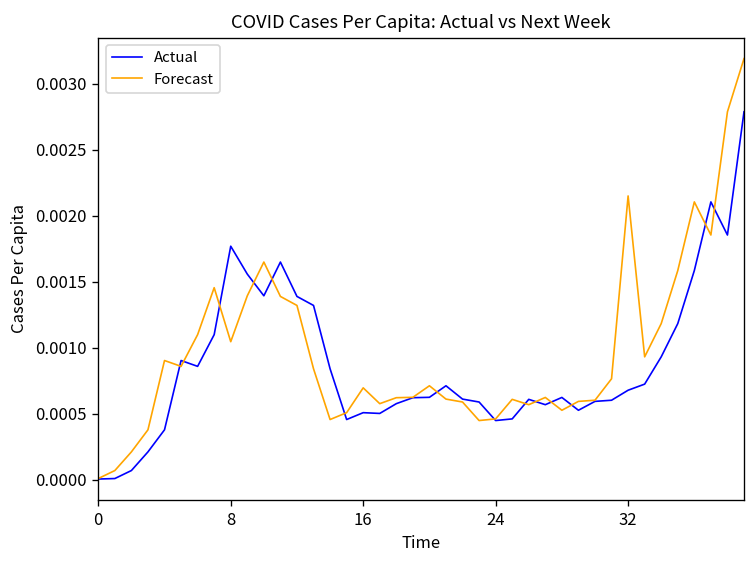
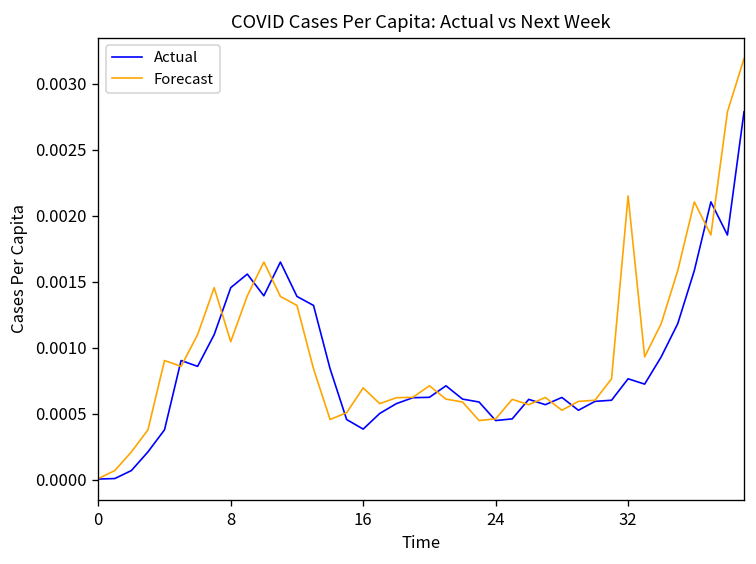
Actual, 8: 0.00177 -> 0.00145
Actual, 16: 0.00051 -> 0.00038
Actual, 32: 0.00068 -> 0.00076
